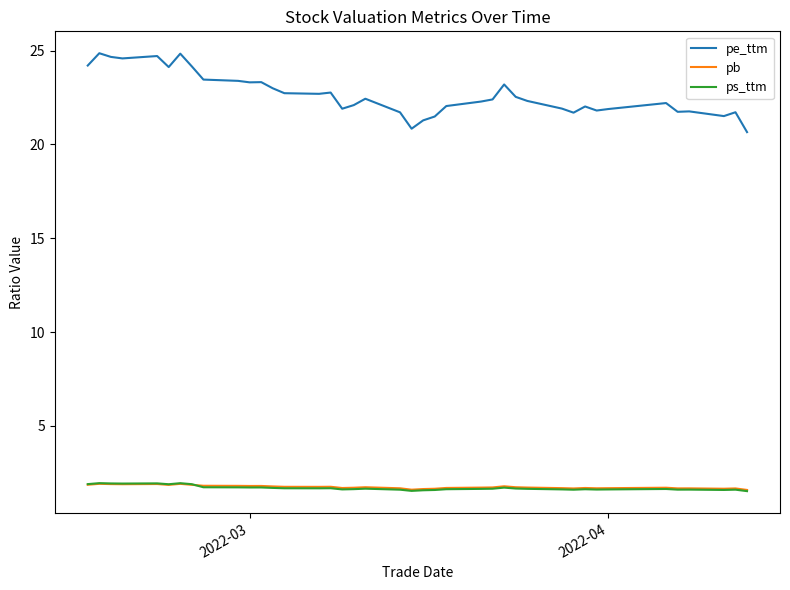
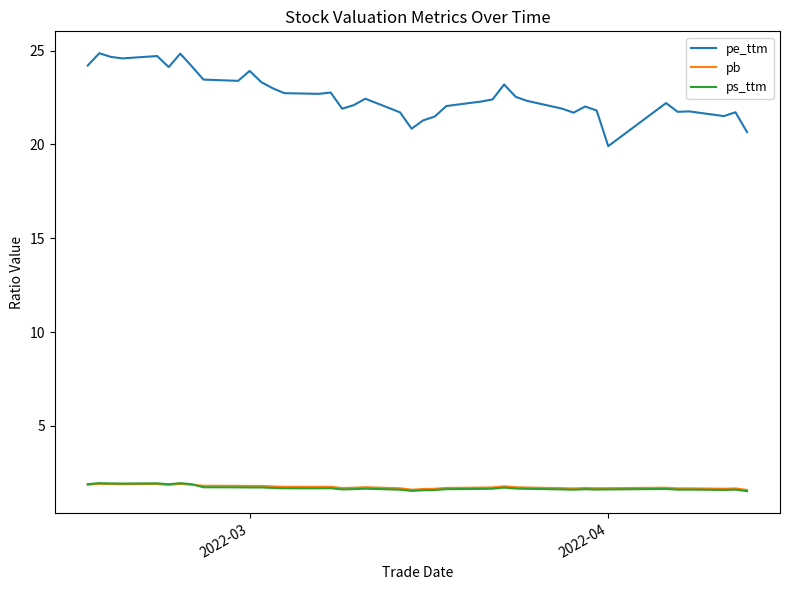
pe_ttm, 2022-03: 23.3 -> 23.9
pe_ttm, 2022-04: 21.9 -> 19.9
